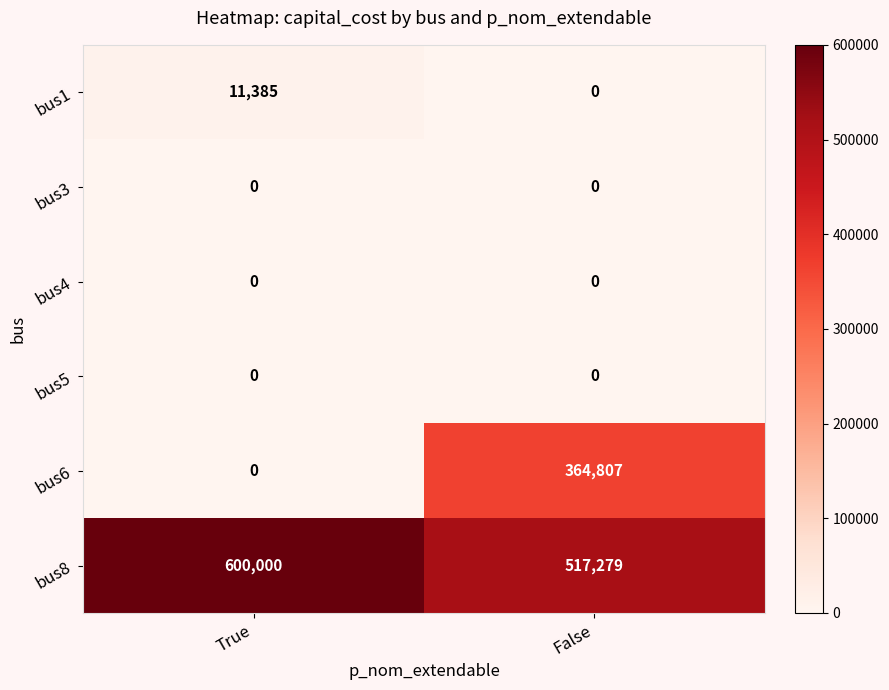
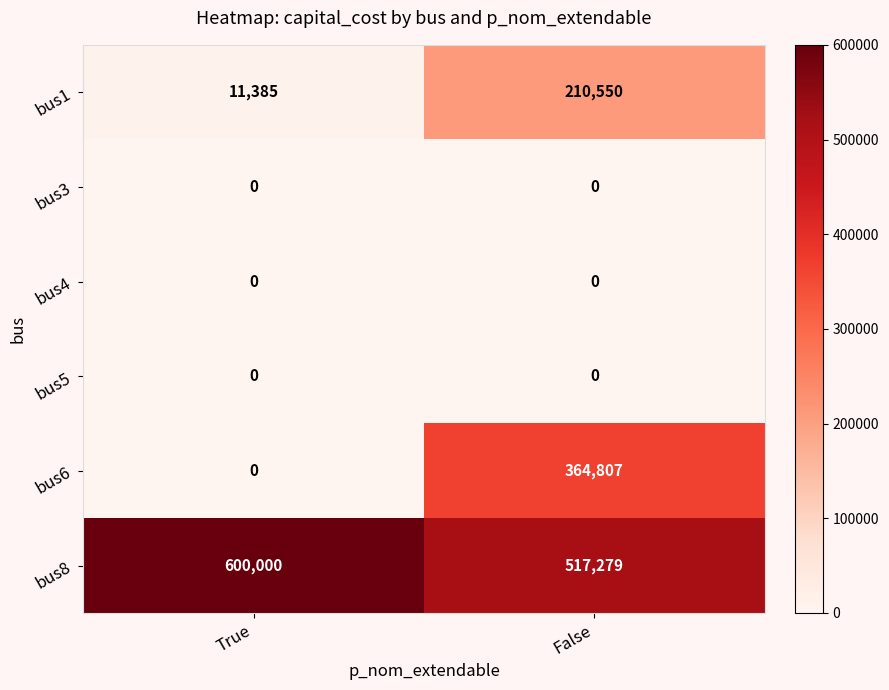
bus1, False: 0 -> 210,550
